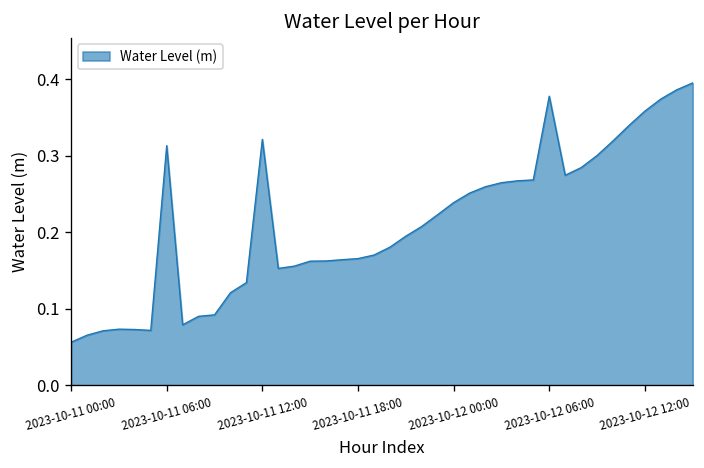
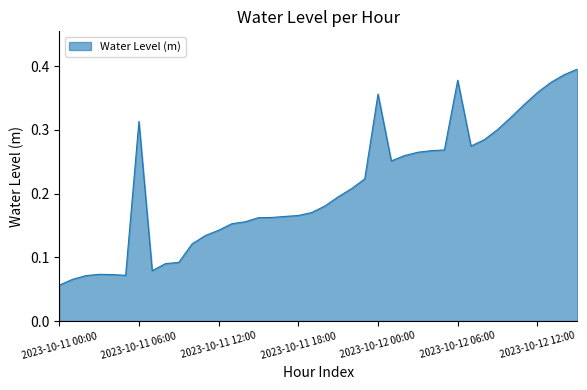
2023-10-11 12:00: 0.32 -> 0.14
2023-10-12 00:00: 0.24 -> 0.36
